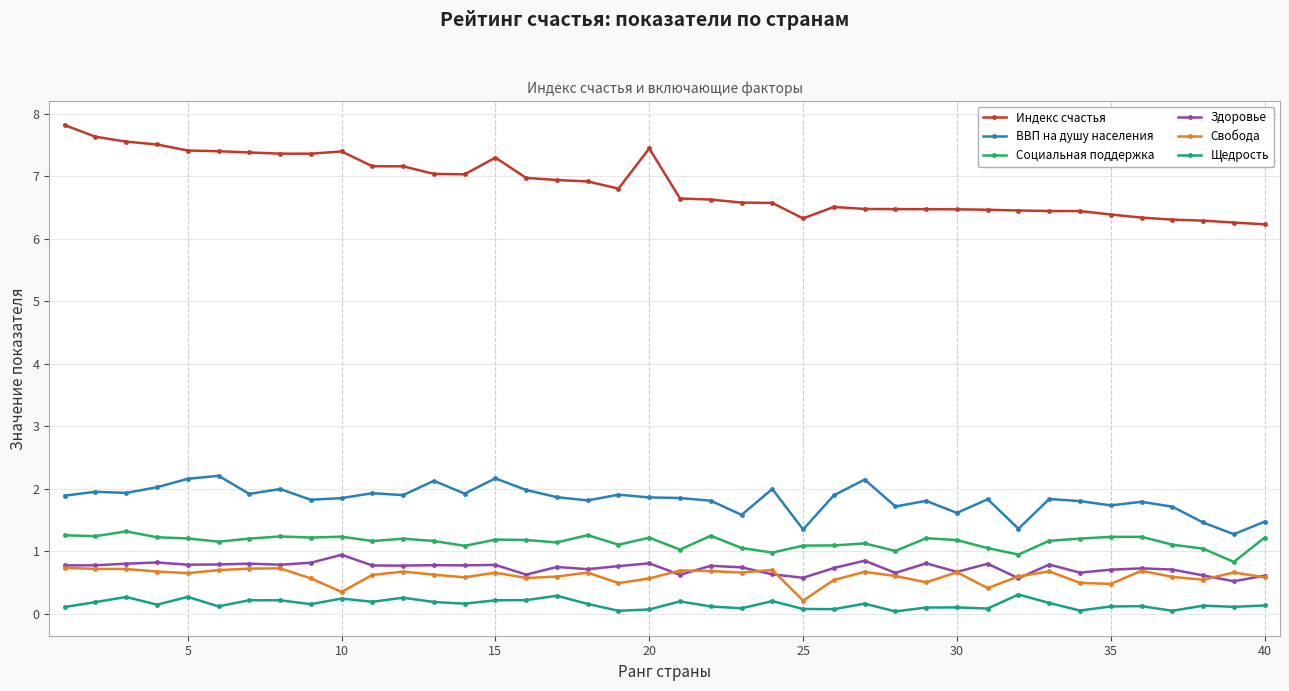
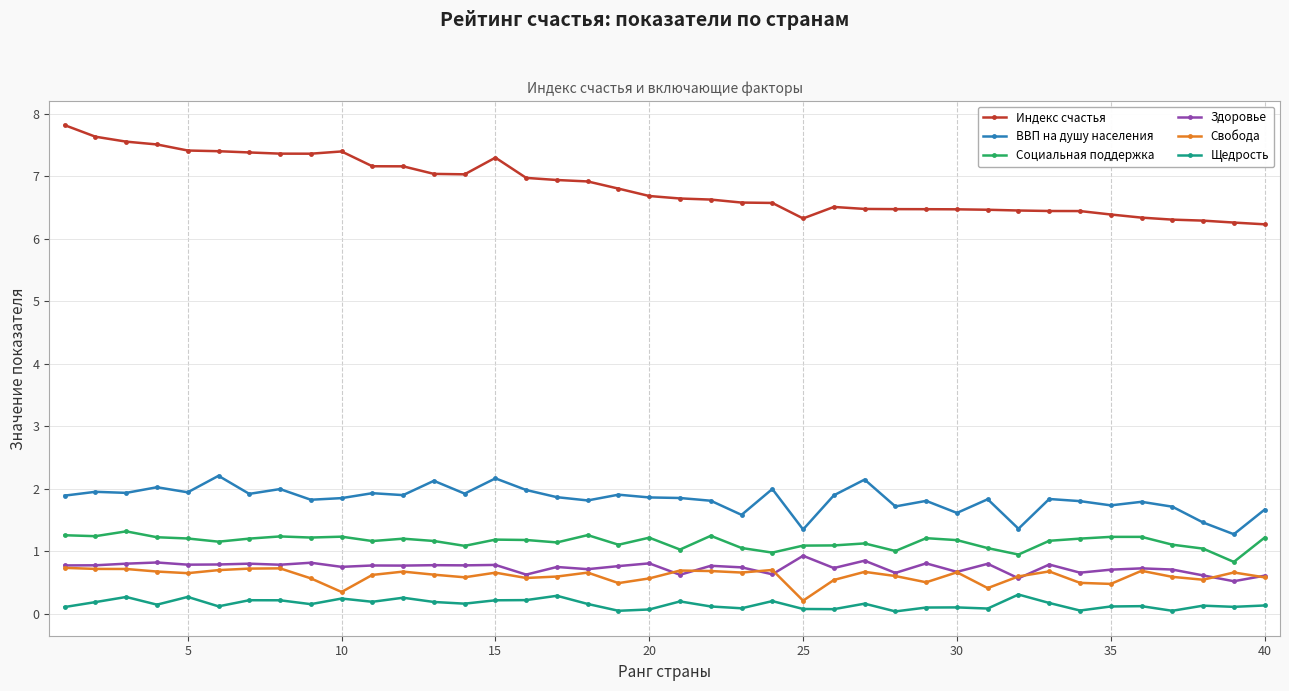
ВВП на душу населения, 5: 2.2 -> 1.9
Здоровье, 10: 0.9 -> 0.8
Индекс счастья, 20: 7.4 -> 6.7
Здоровье, 25: 0.6 -> 0.9
ВВП на душу населения, 40: 1.5 -> 1.7
